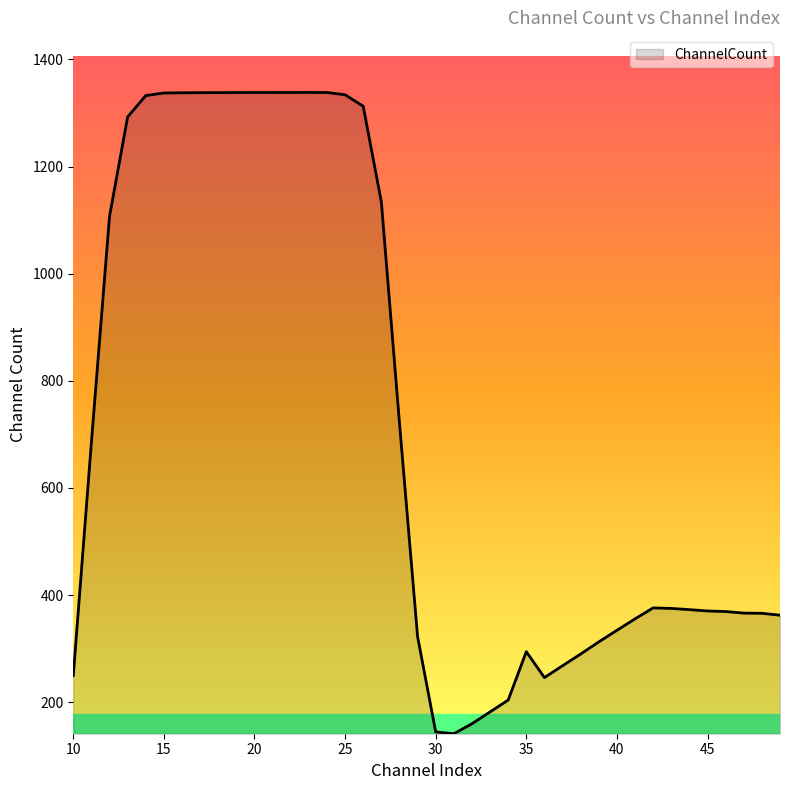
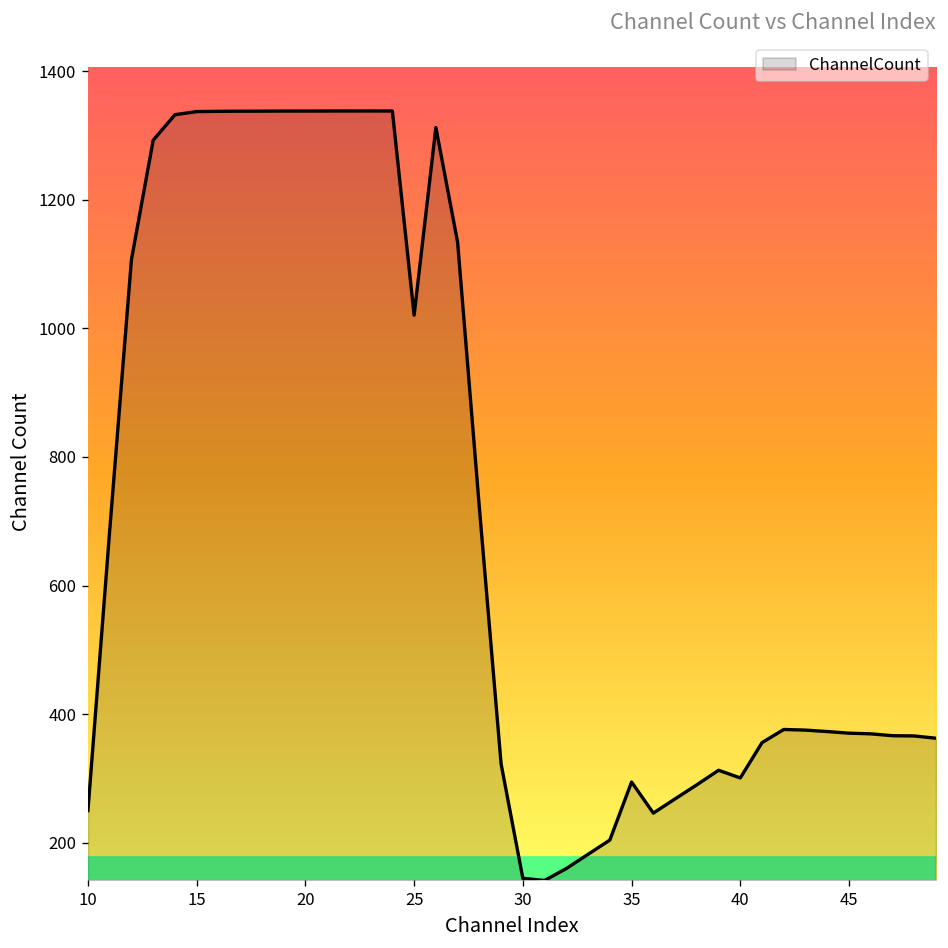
25: 1330 -> 1020
40: 330 -> 300
